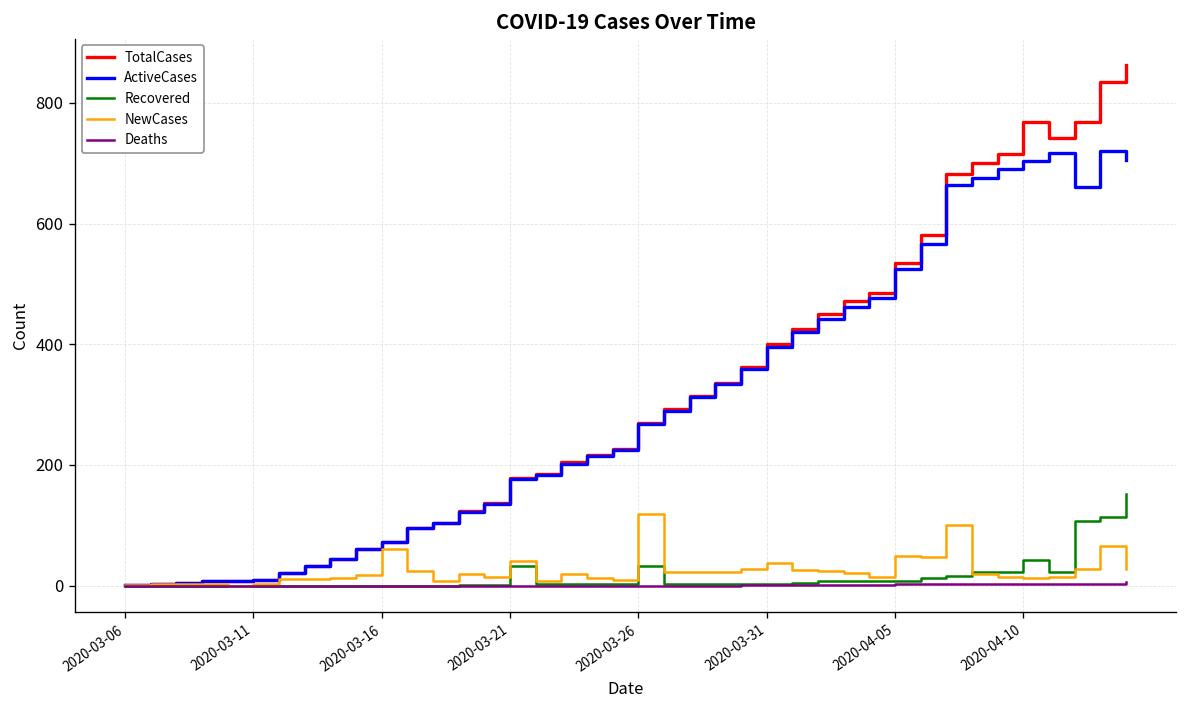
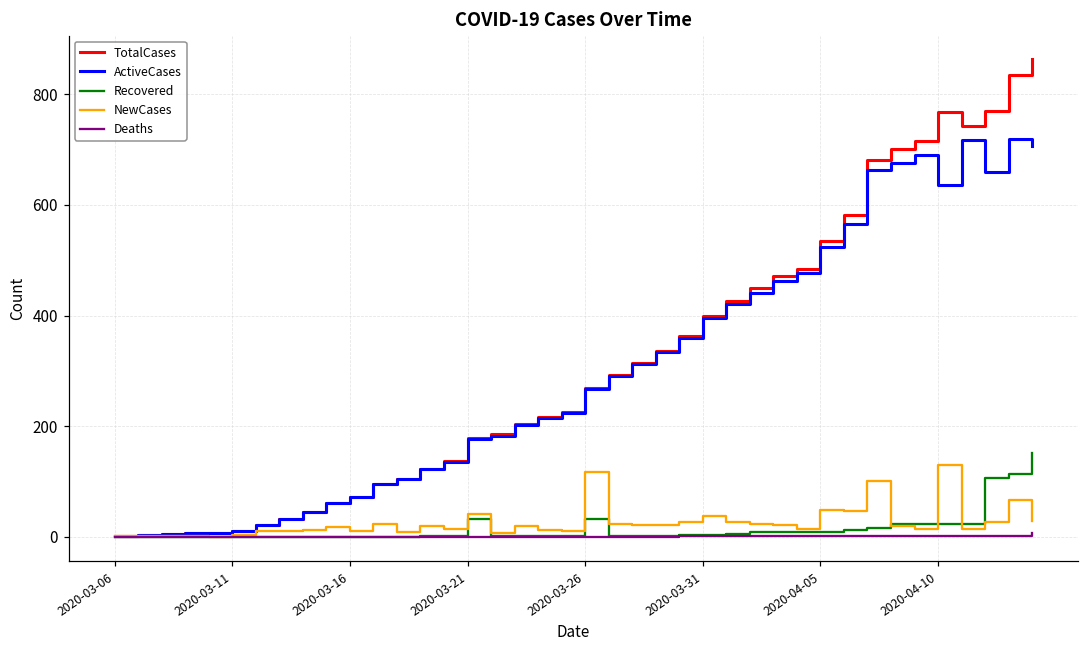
NewCases, 2020-03-16: 60 -> 10
ActiveCases, 2020-04-10: 700 -> 640
Recovered, 2020-04-10: 40 -> 20
NewCases, 2020-04-10: 10 -> 130
